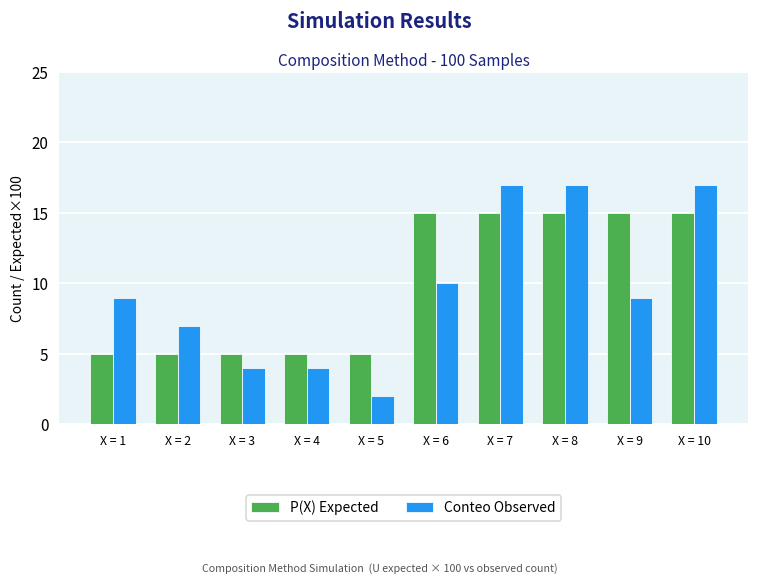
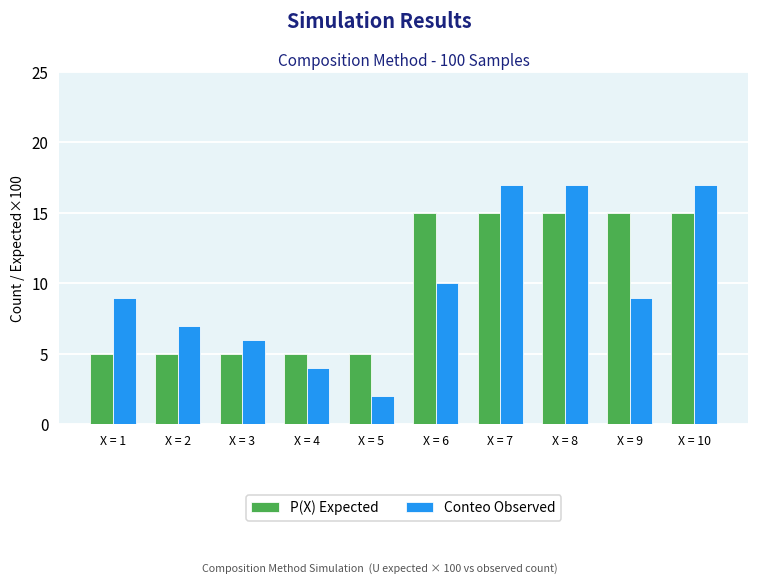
Conteo Observed, X = 3: 4 -> 6
